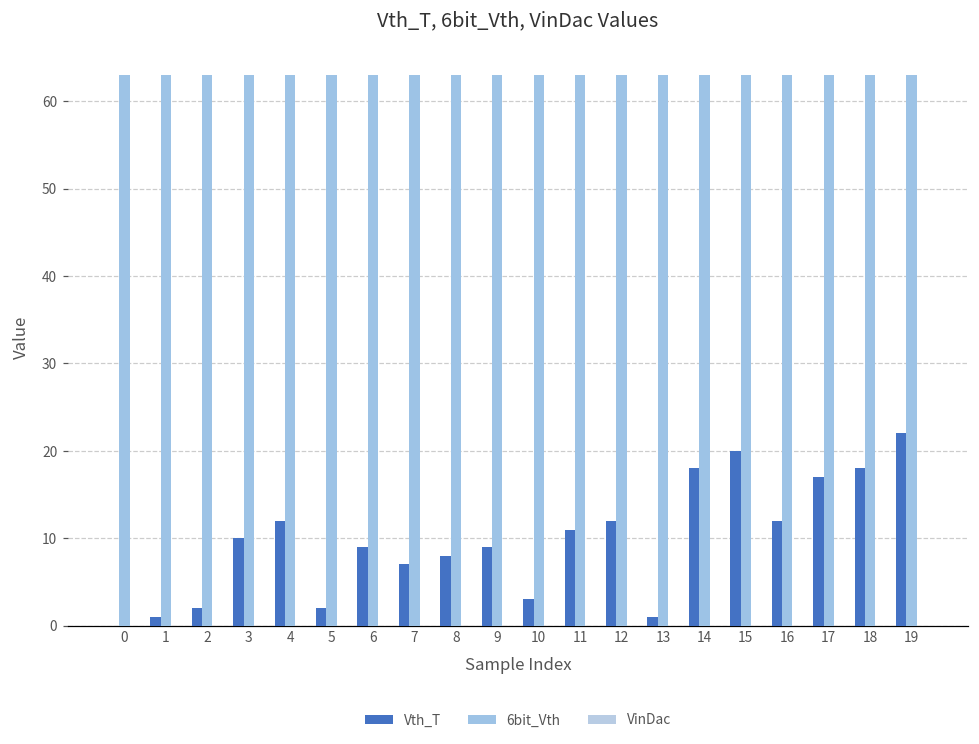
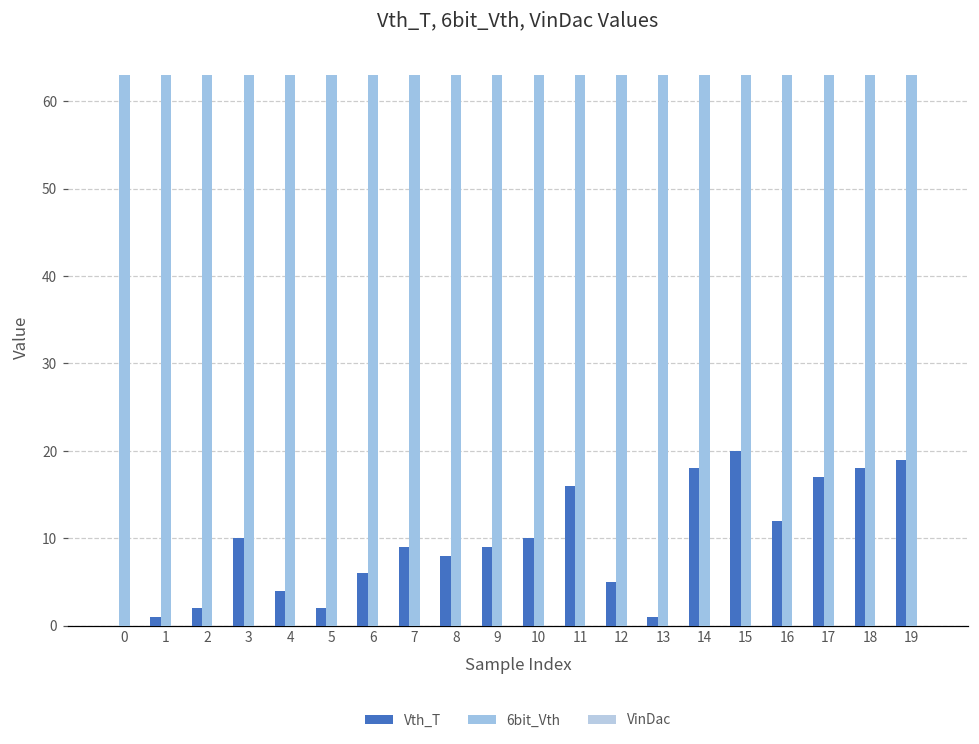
Vth_T, 4: 12 -> 4
Vth_T, 6: 9 -> 6
Vth_T, 7: 7 -> 9
Vth_T, 10: 3 -> 10
Vth_T, 11: 11 -> 16
Vth_T, 12: 12 -> 5
Vth_T, 19: 22 -> 19
